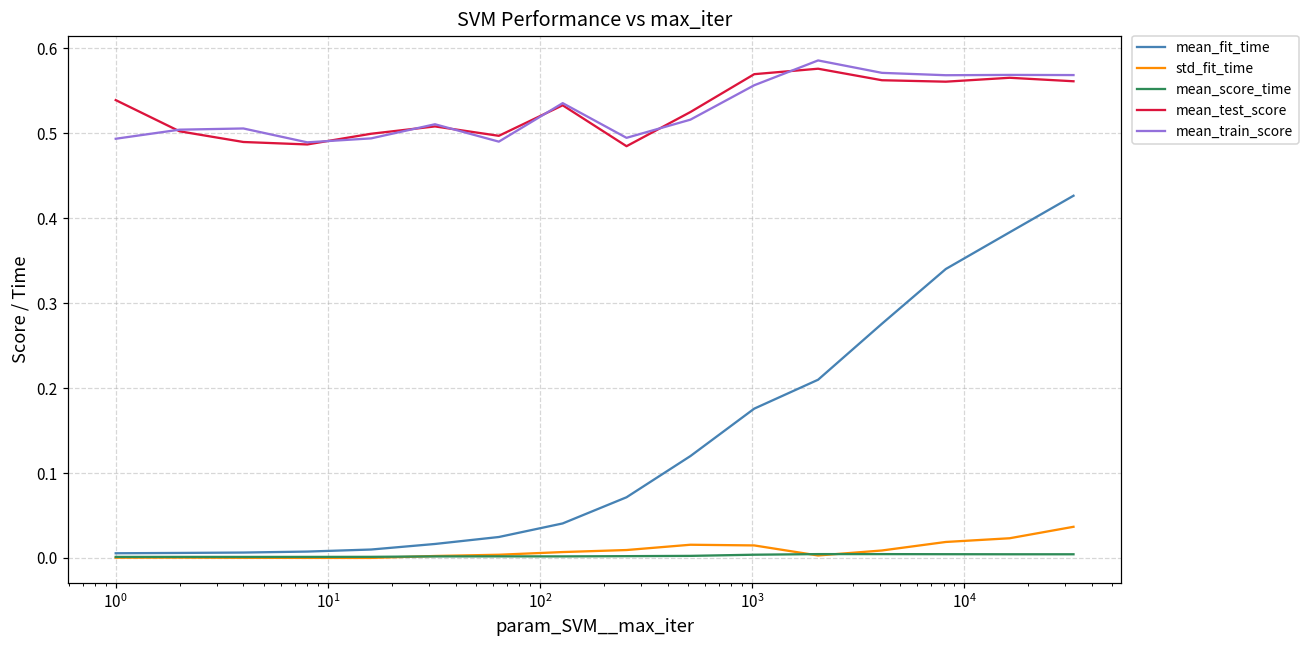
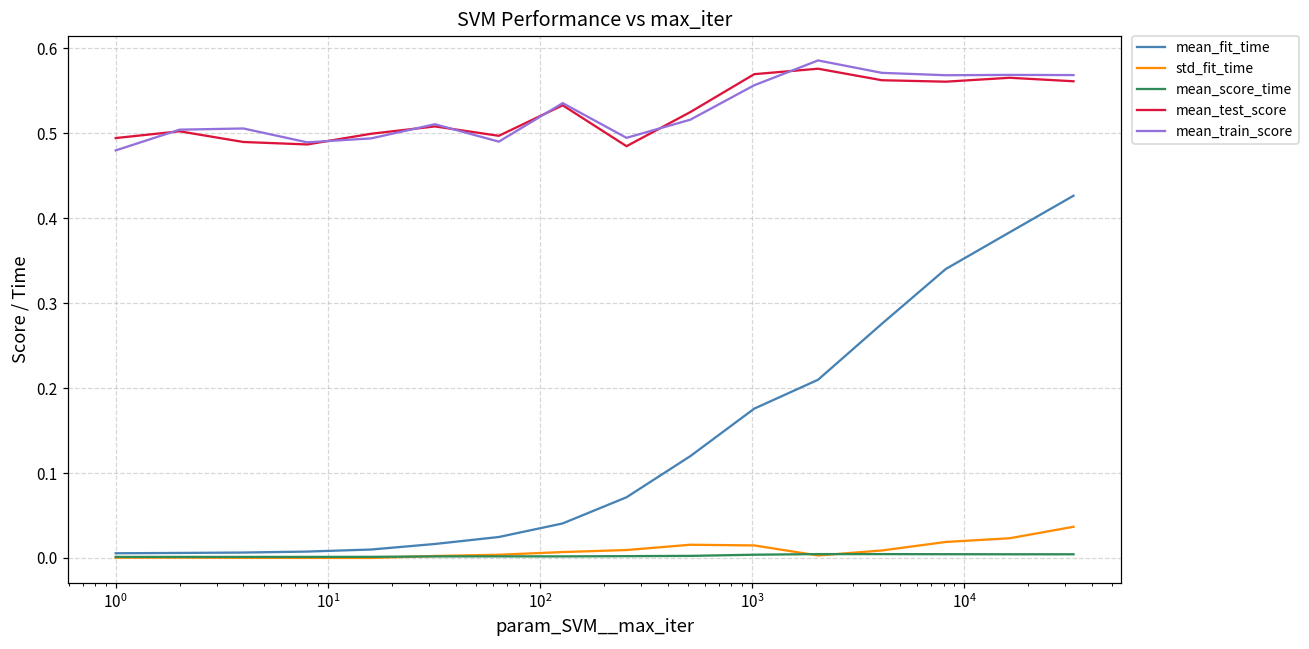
mean_test_score, 10^0: 0.54 -> 0.49
mean_train_score, 10^0: 0.49 -> 0.48
